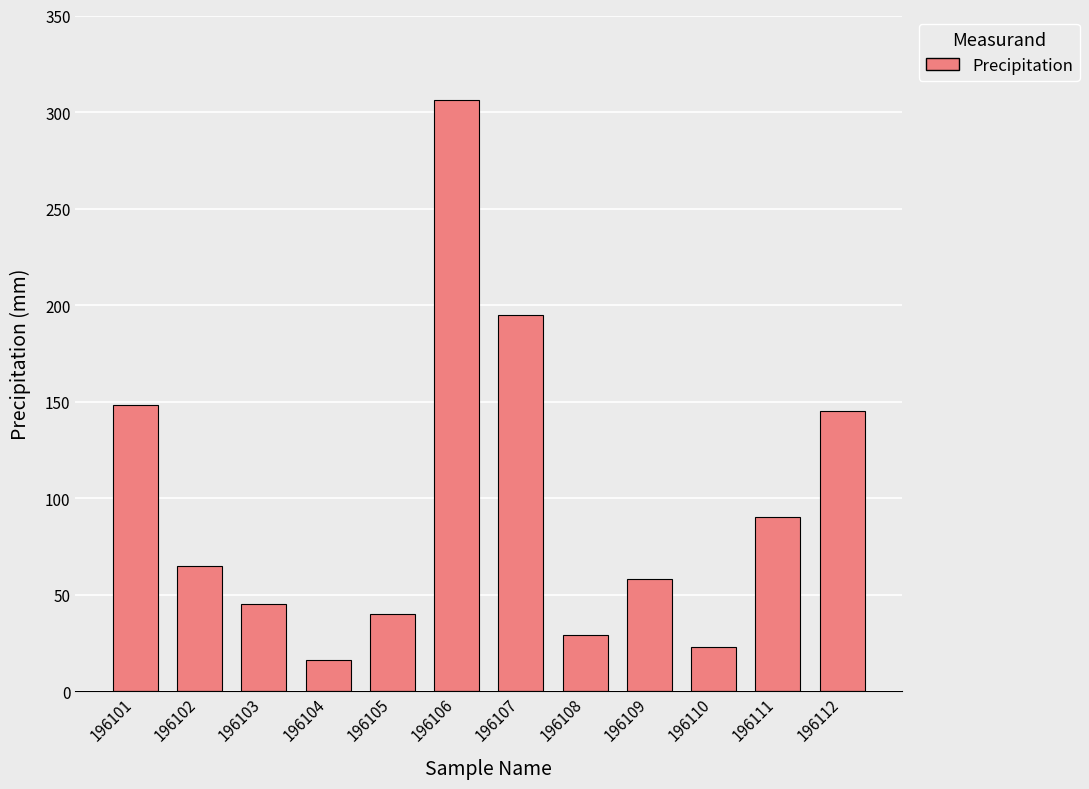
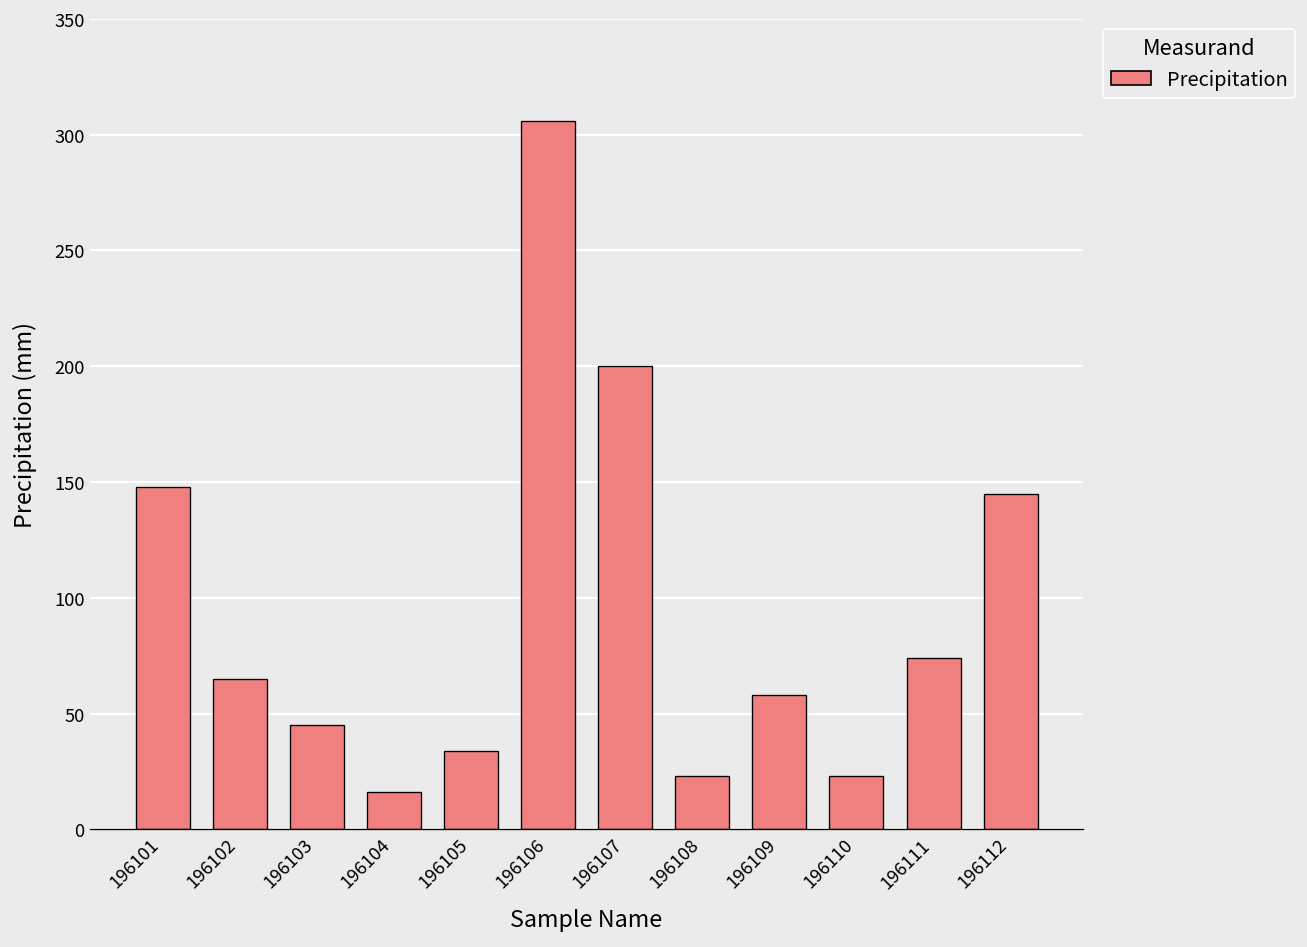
196105: 40 -> 34
196107: 195 -> 200
196108: 29 -> 23
196111: 90 -> 74
